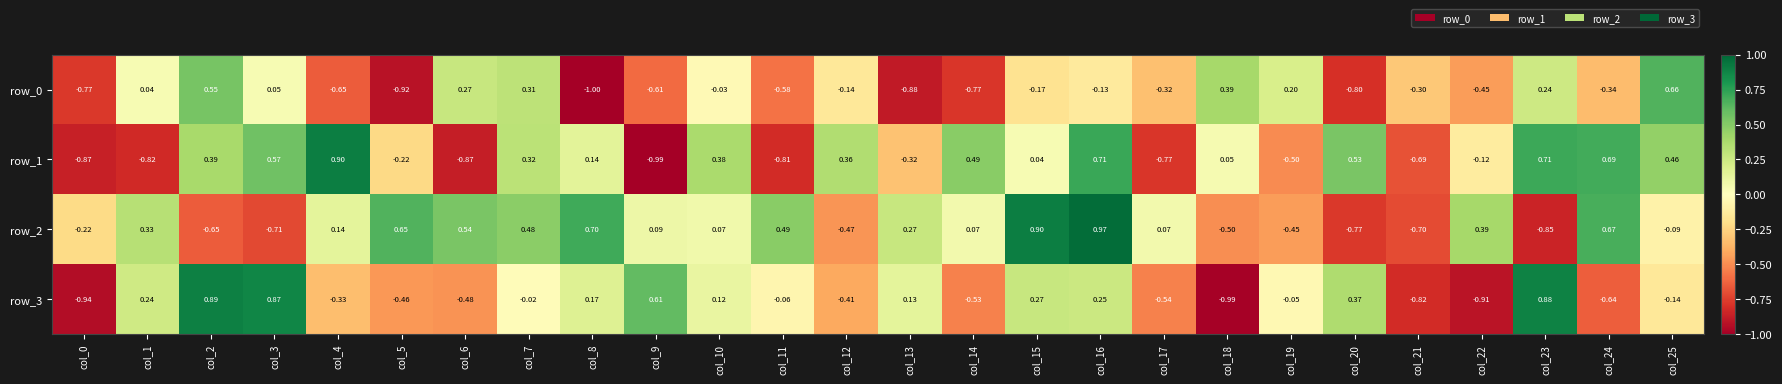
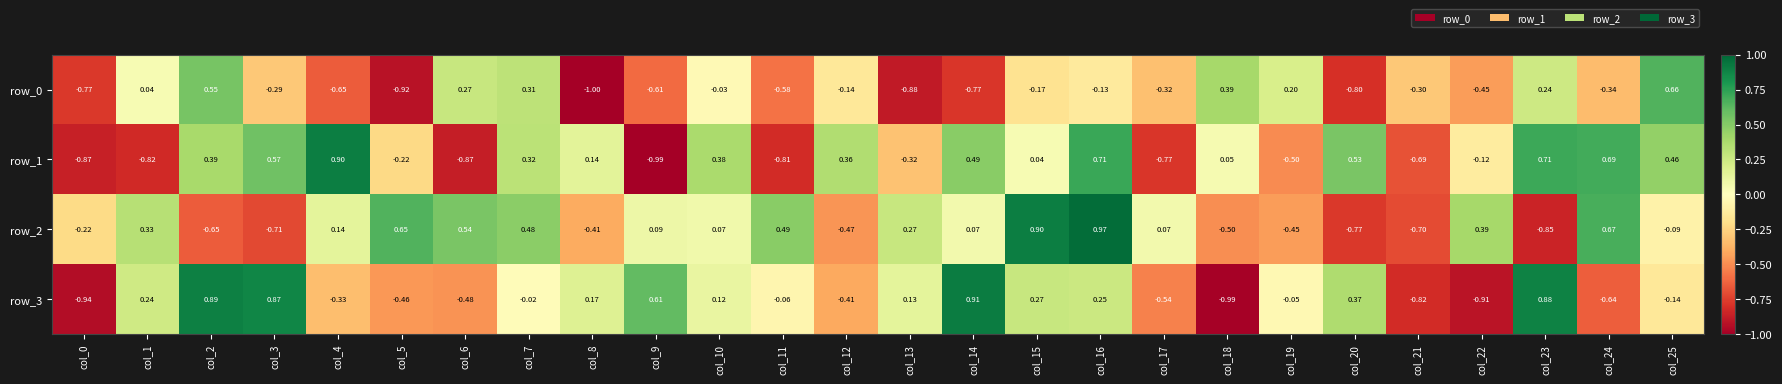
row_0, col_3: 0.05 -> -0.29
row_2, col_8: 0.70 -> -0.41
row_3, col_14: -0.53 -> 0.91
